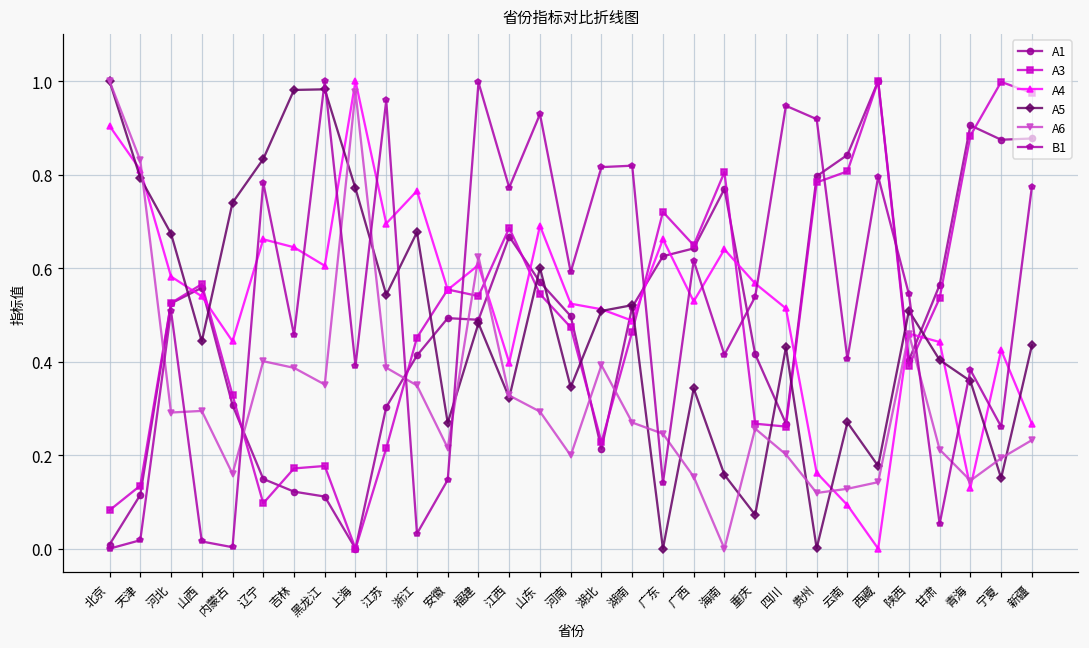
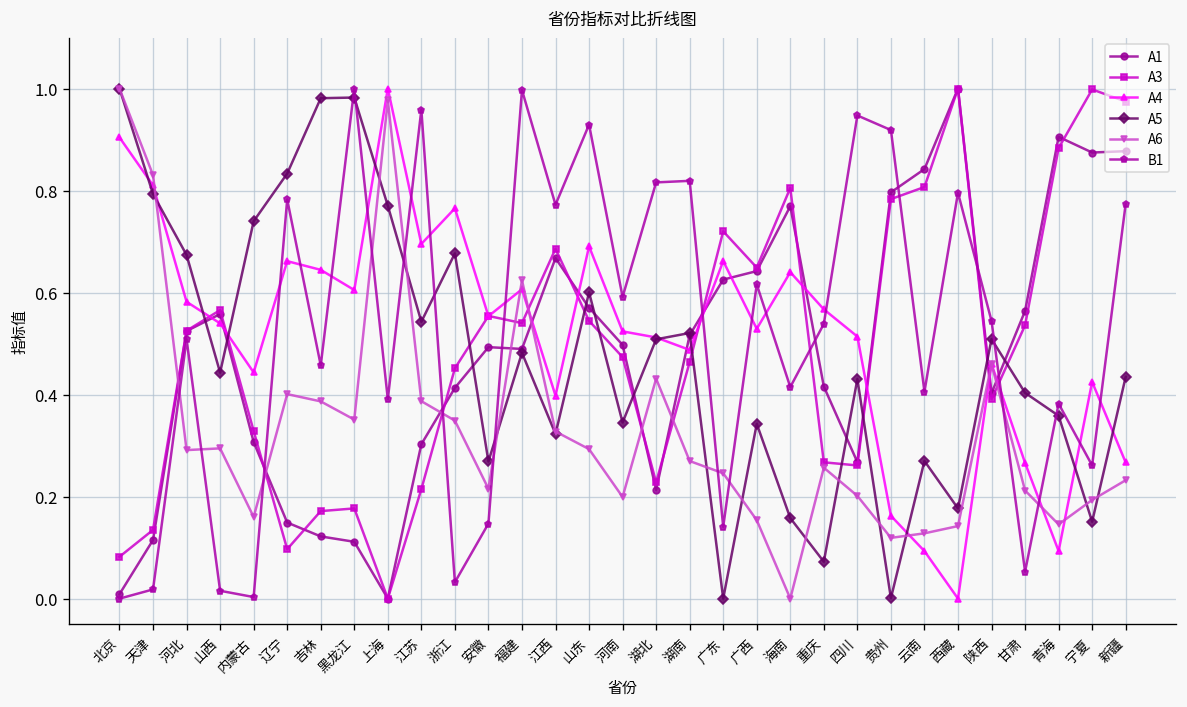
A6, 湖北: 0.39 -> 0.43
A4, 甘肃: 0.44 -> 0.27
A4, 青海: 0.13 -> 0.09
